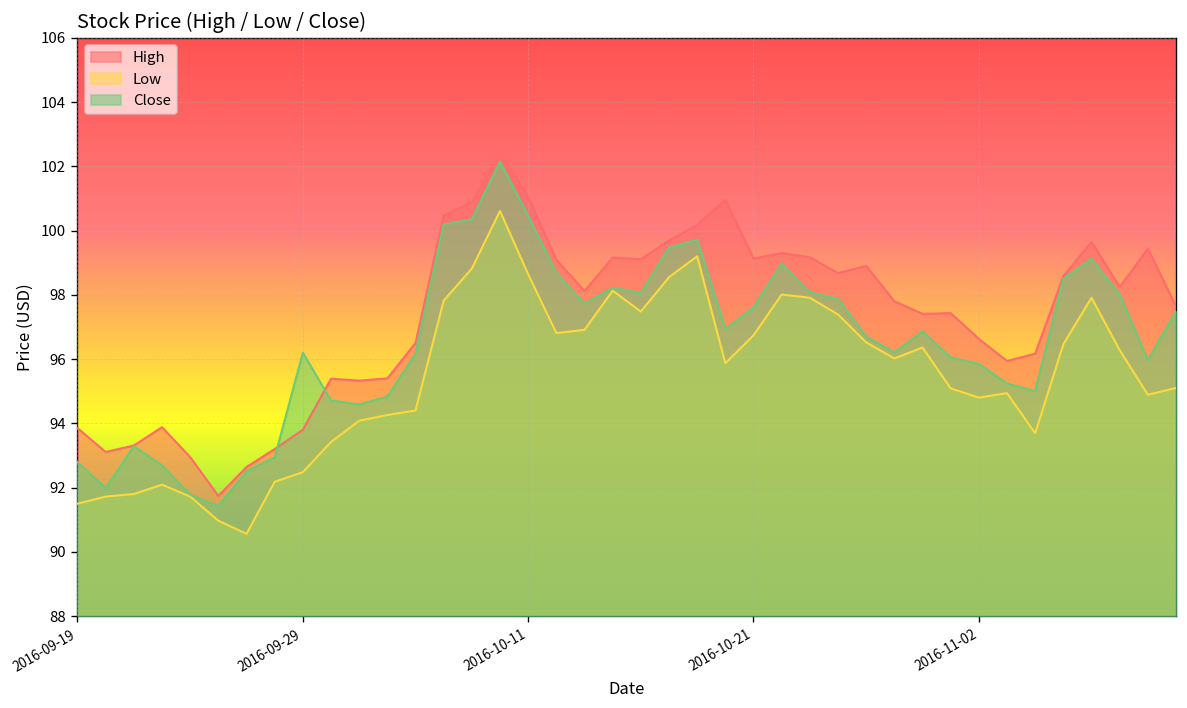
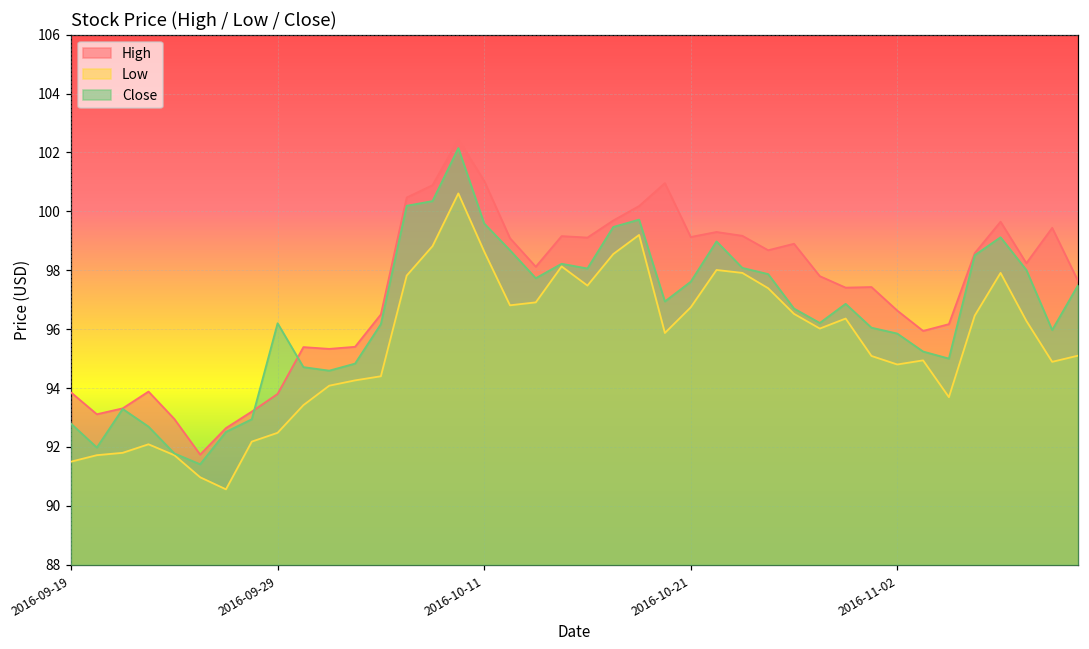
Close, 2016-10-11: 100.5 -> 99.6
